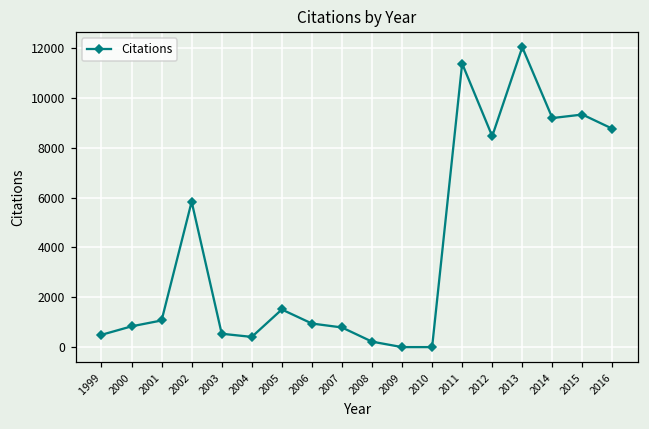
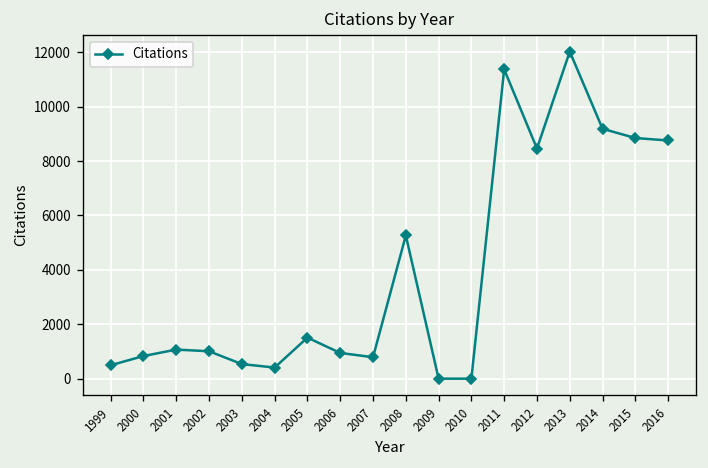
2002: 5800 -> 1000
2008: 200 -> 5300
2015: 9300 -> 8800
